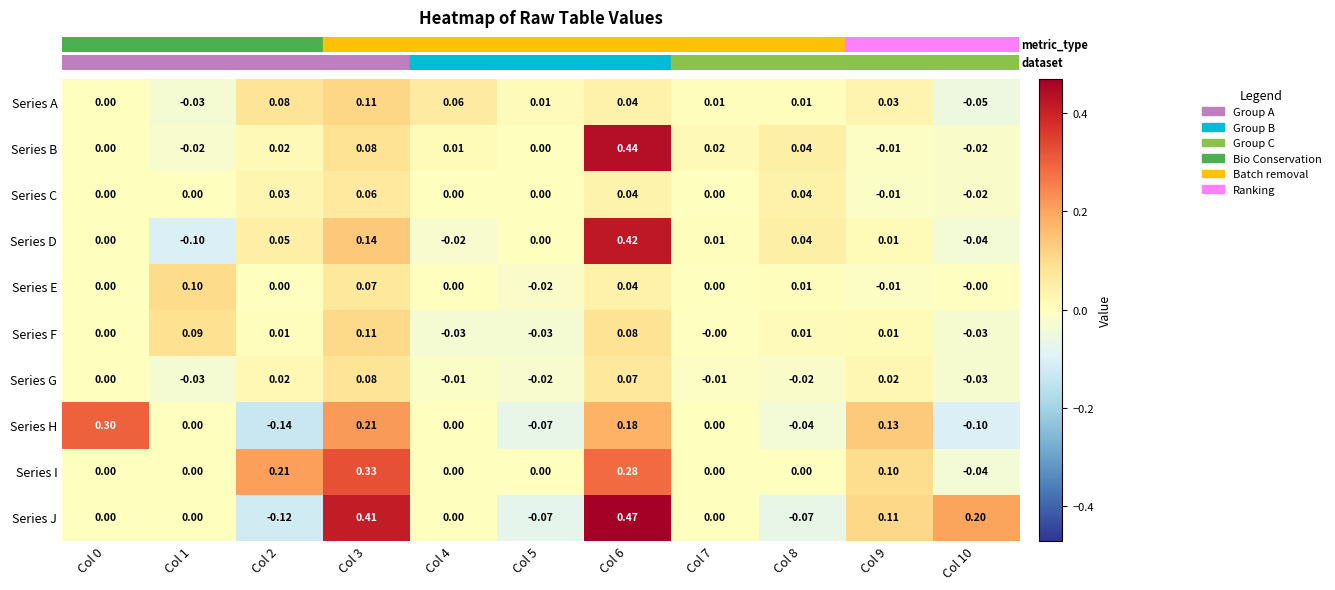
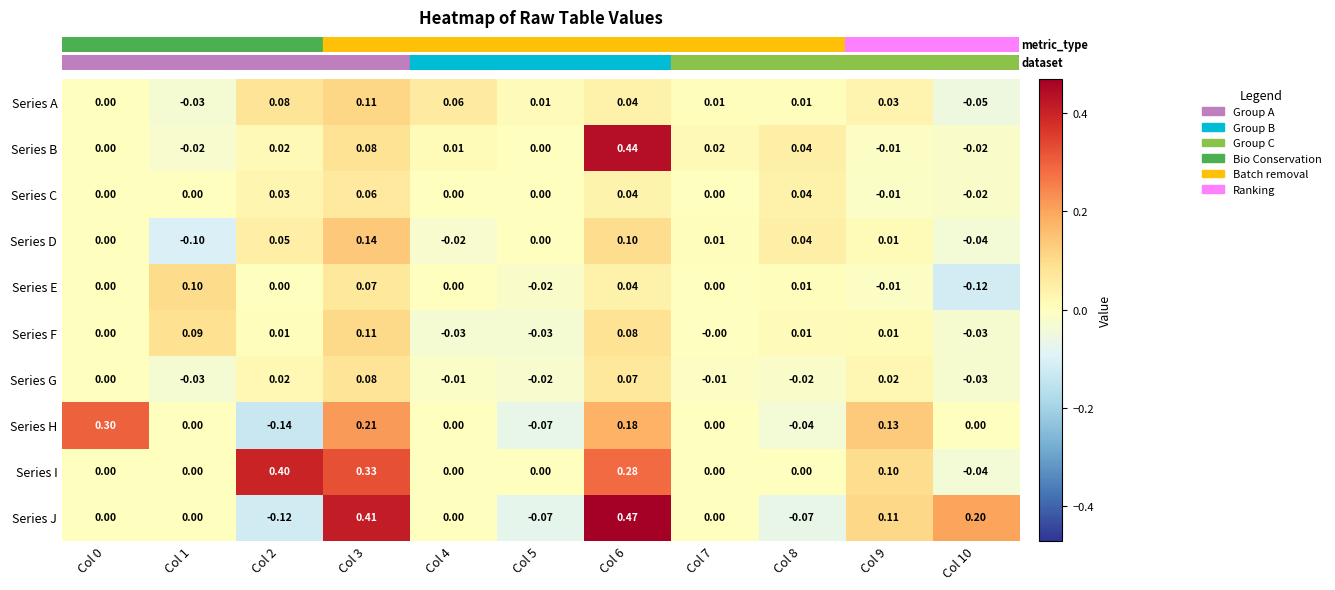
Series D, Col 6: 0.42 -> 0.10
Series E, Col 10: -0.00 -> -0.12
Series H, Col 10: -0.10 -> 0.00
Series I, Col 2: 0.21 -> 0.40
